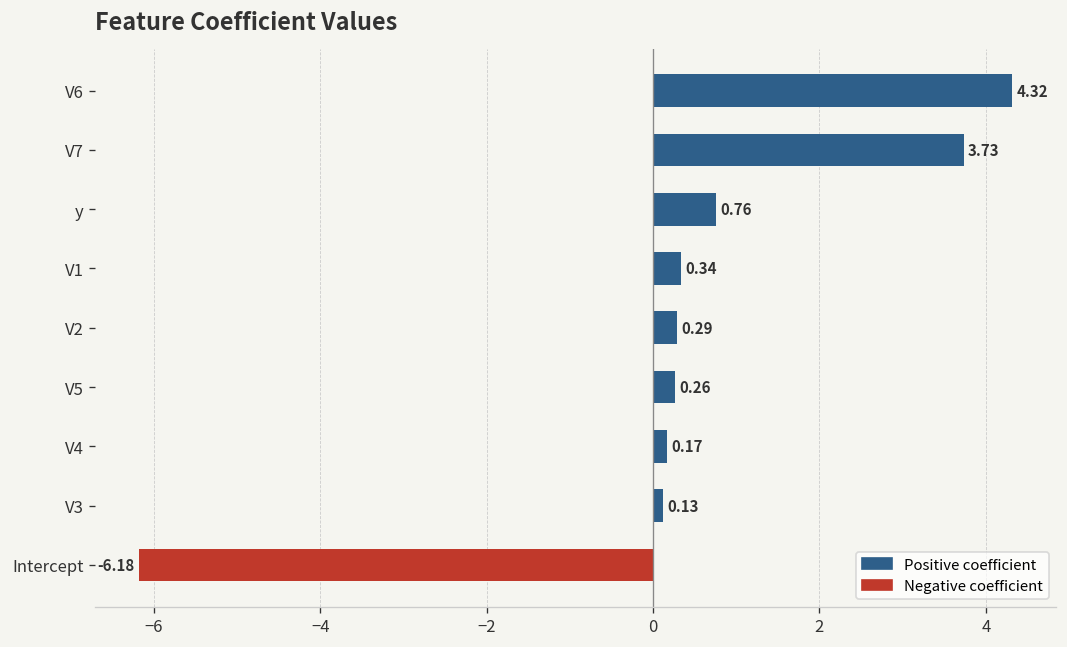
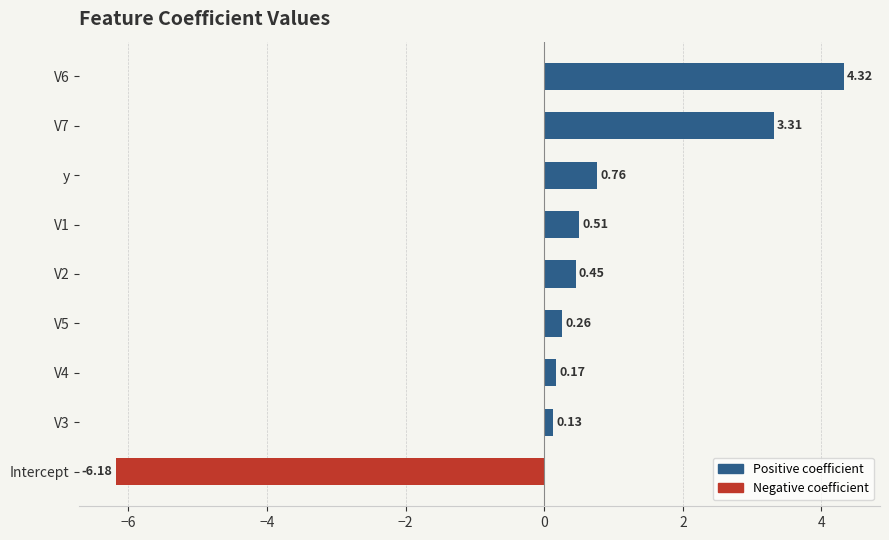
V7: 3.73 -> 3.31
V1: 0.34 -> 0.51
V2: 0.29 -> 0.45
